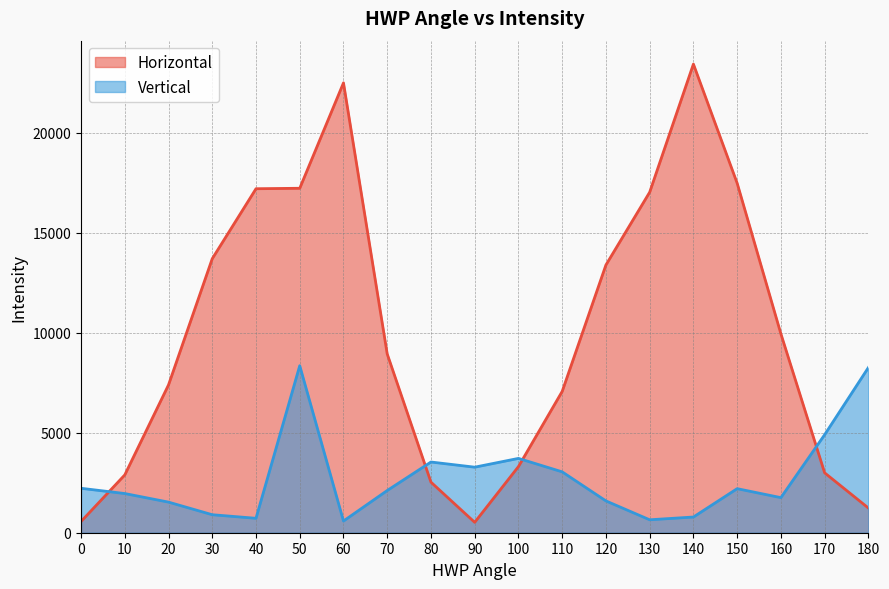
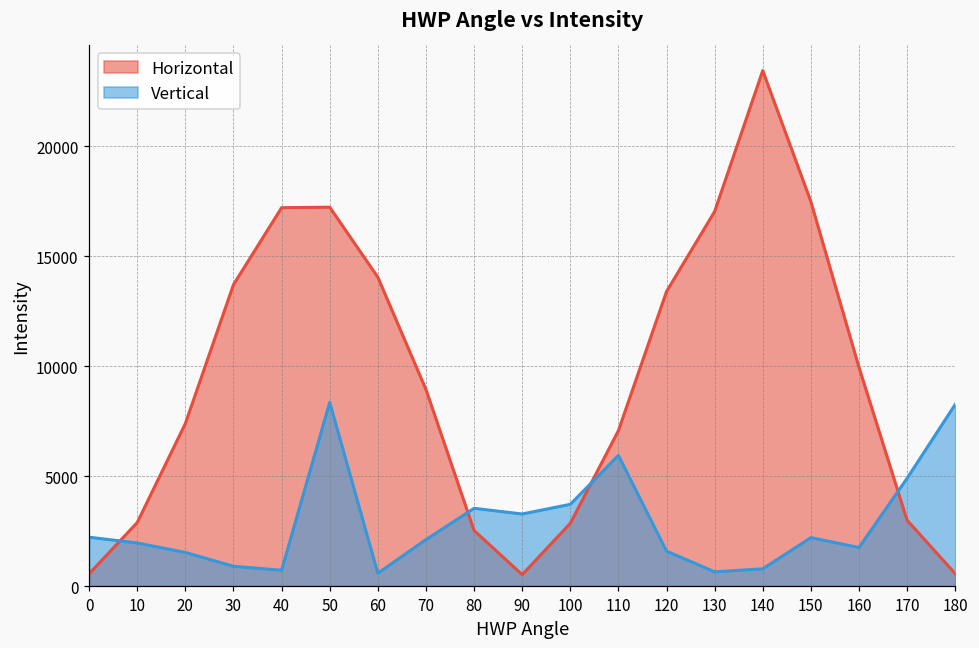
Horizontal, 60: 22500 -> 14000
Horizontal, 100: 3300 -> 2900
Vertical, 110: 3000 -> 5900
Horizontal, 180: 1200 -> 600
